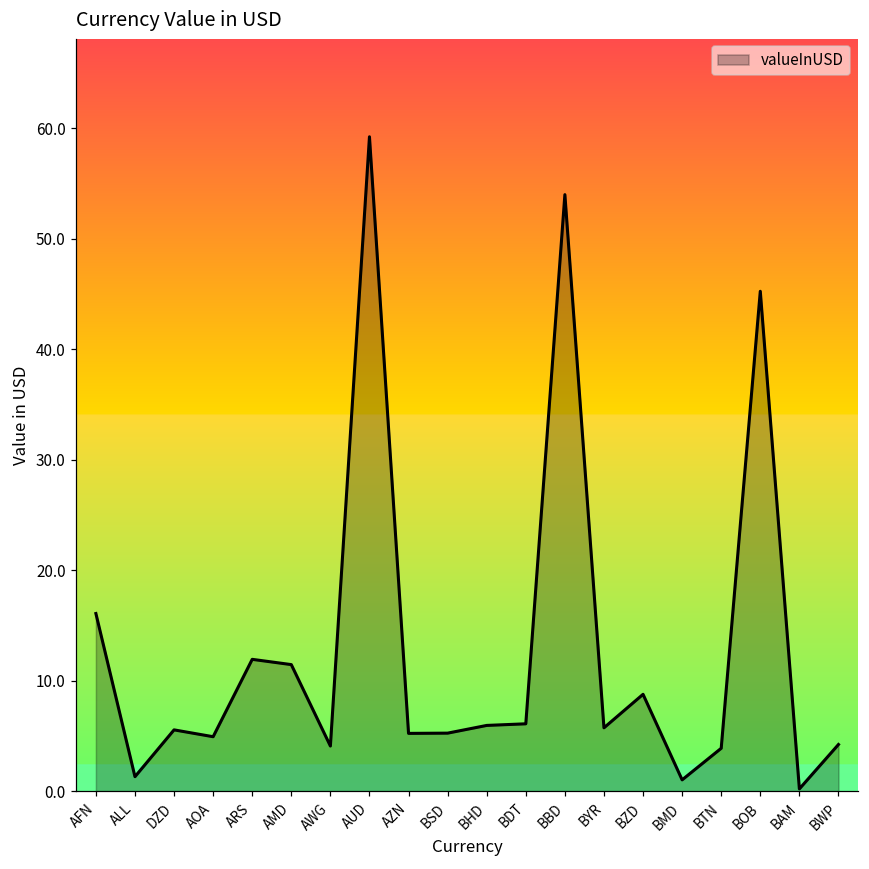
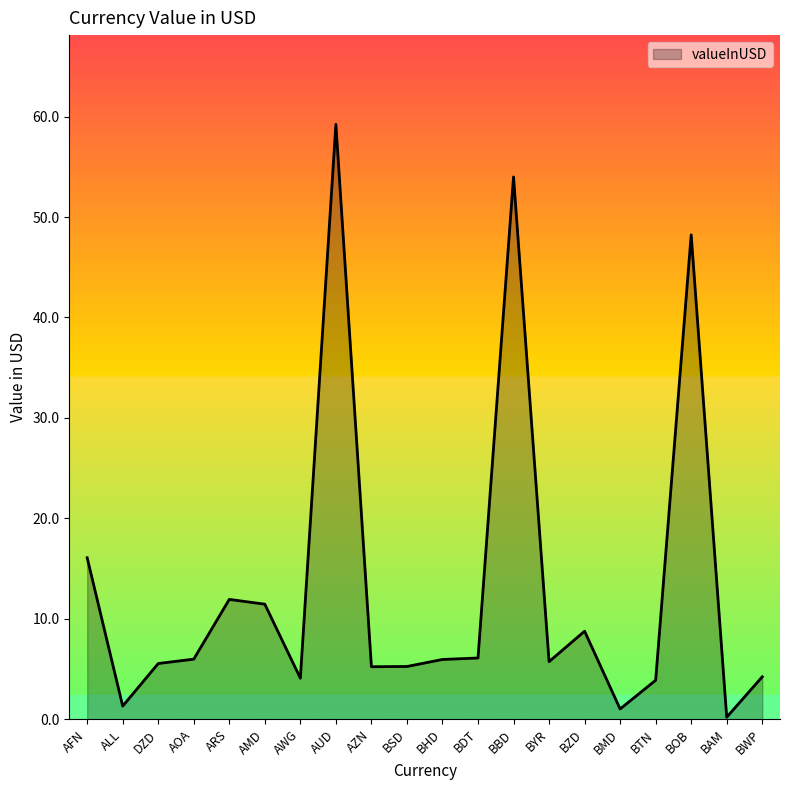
AOA: 4.9 -> 6.0
BOB: 45.2 -> 48.2
